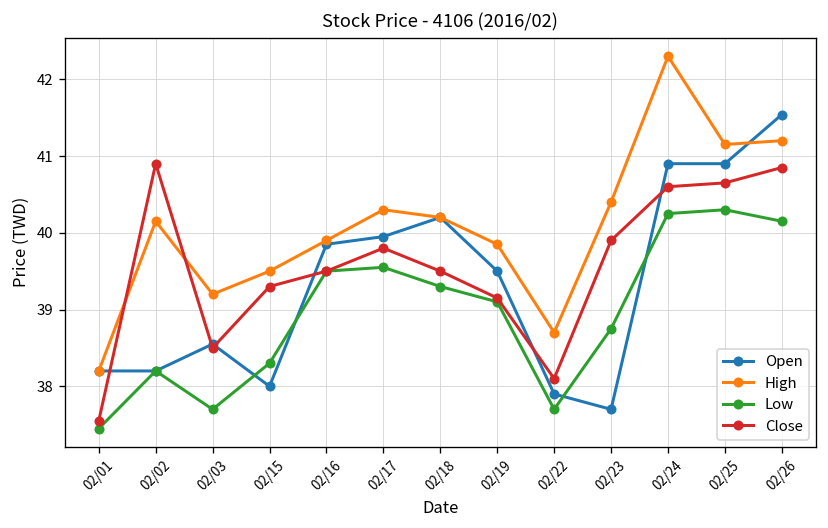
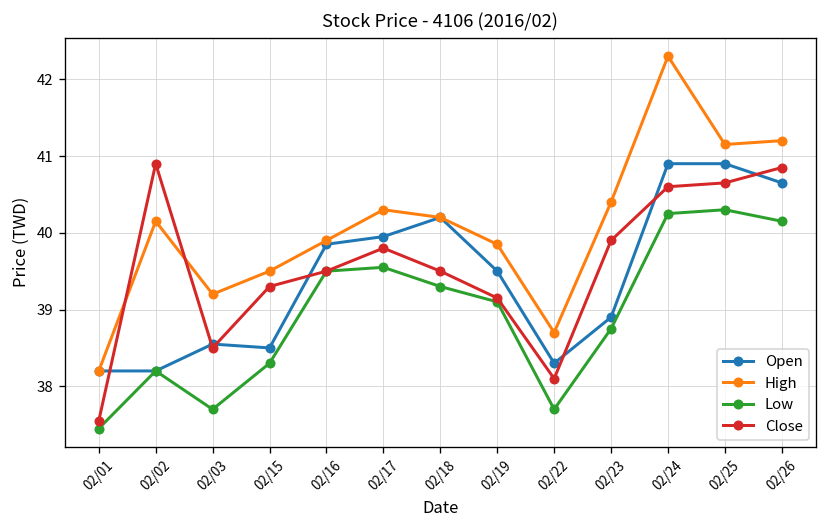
Open, 02/15: 38.0 -> 38.5
Open, 02/22: 37.9 -> 38.3
Open, 02/23: 37.7 -> 38.9
Open, 02/26: 41.5 -> 40.7
